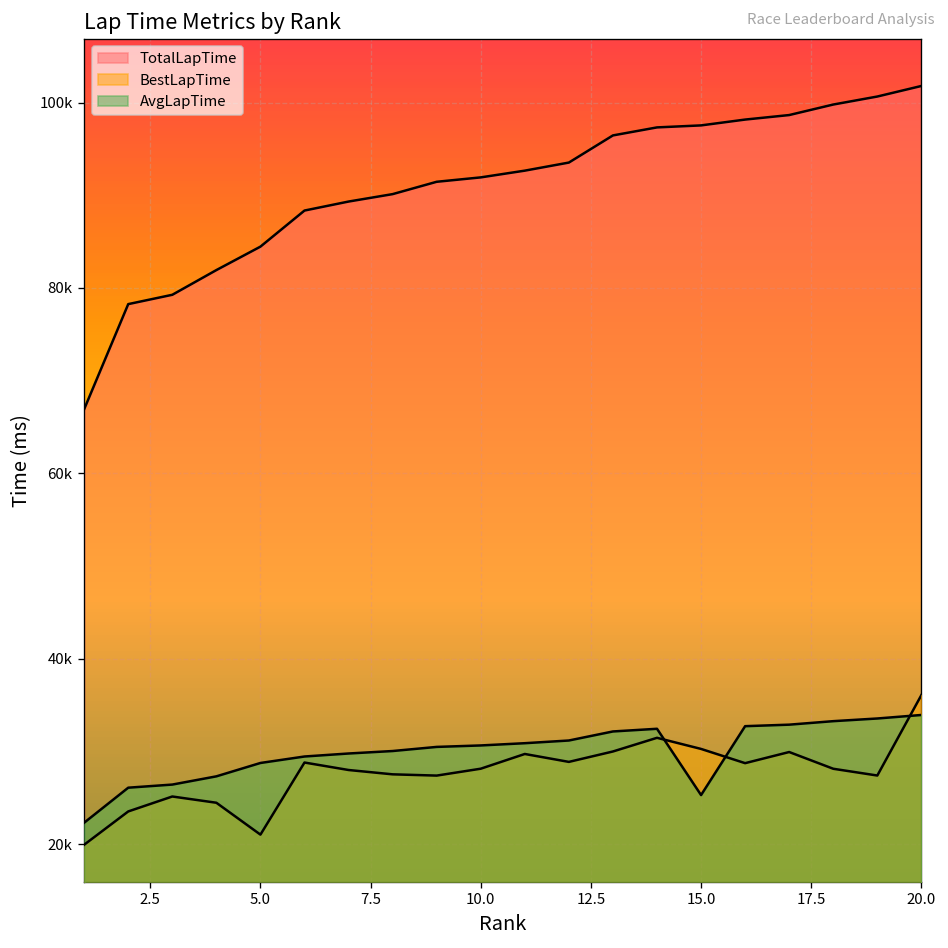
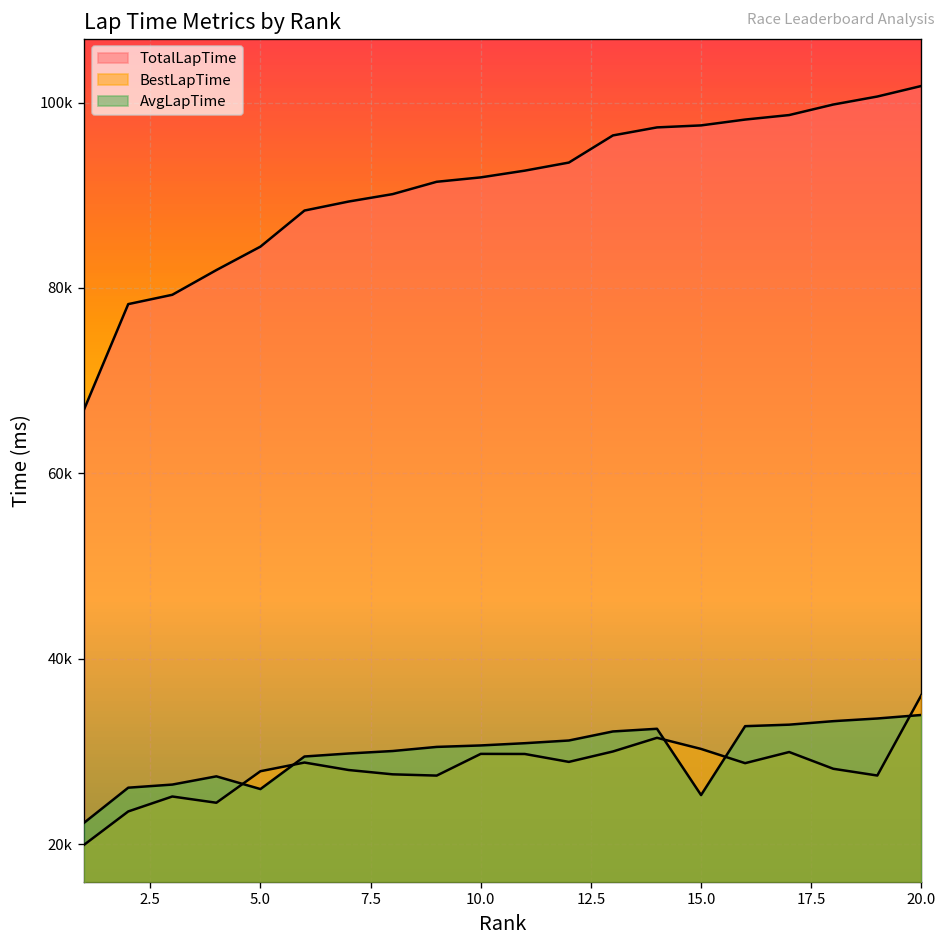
BestLapTime, 5.0: 21000 -> 28000
AvgLapTime, 5.0: 29000 -> 26000
BestLapTime, 10.0: 28000 -> 30000
